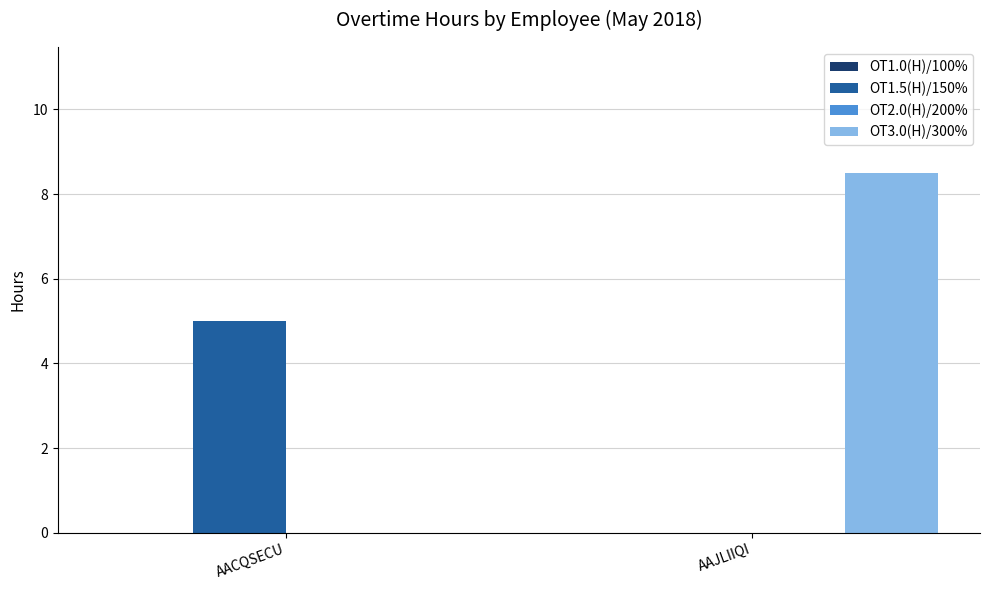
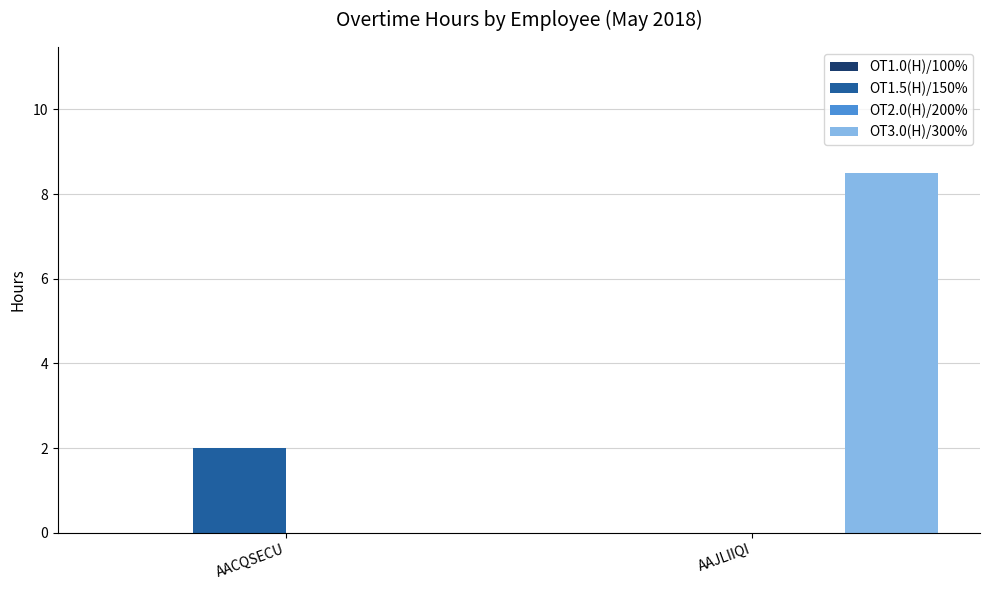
OT1.5(H)/150%, AACQSECU: 5 -> 2
